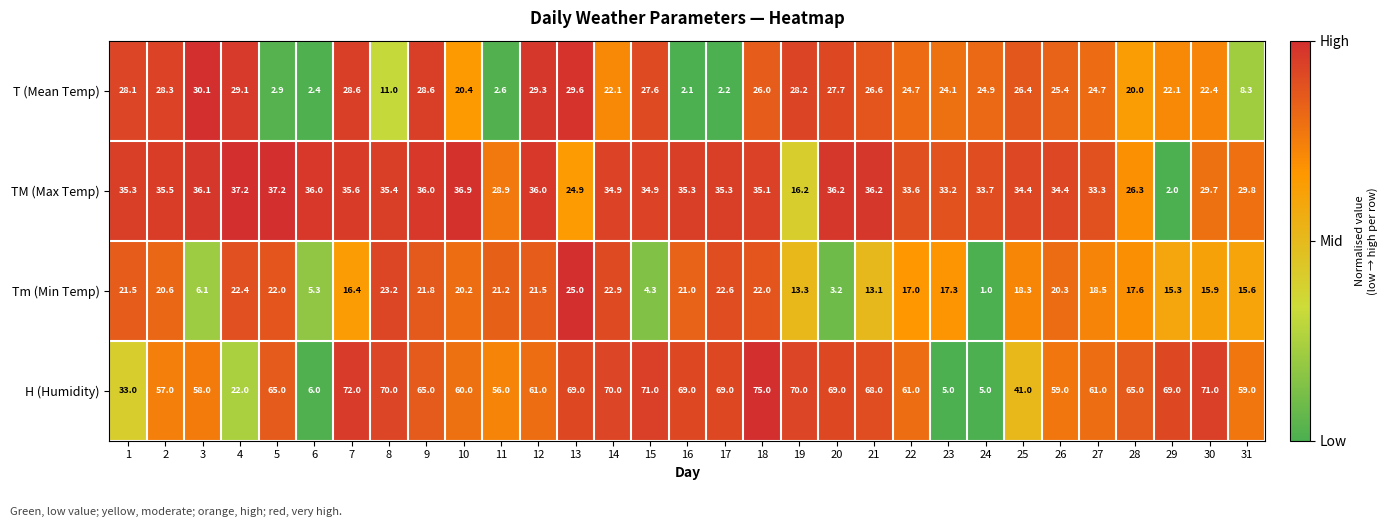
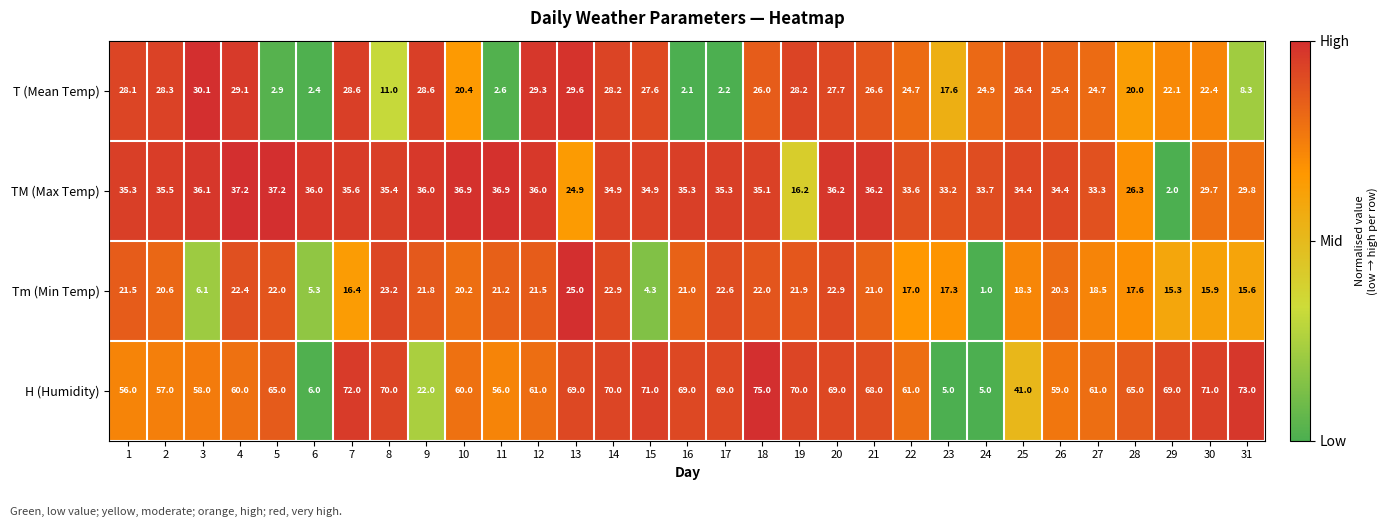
T (Mean Temp), 14: 22.1 -> 28.2
T (Mean Temp), 23: 24.1 -> 17.6
TM (Max Temp), 11: 28.9 -> 36.9
Tm (Min Temp), 19: 13.3 -> 21.9
Tm (Min Temp), 20: 3.2 -> 22.9
Tm (Min Temp), 21: 13.1 -> 21.0
H (Humidity), 1: 33.0 -> 56.0
H (Humidity), 4: 22.0 -> 60.0
H (Humidity), 9: 65.0 -> 22.0
H (Humidity), 31: 59.0 -> 73.0
